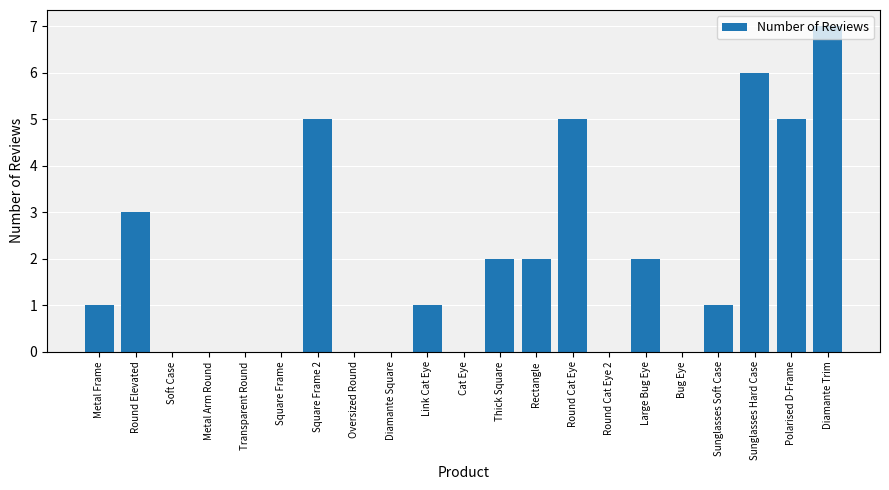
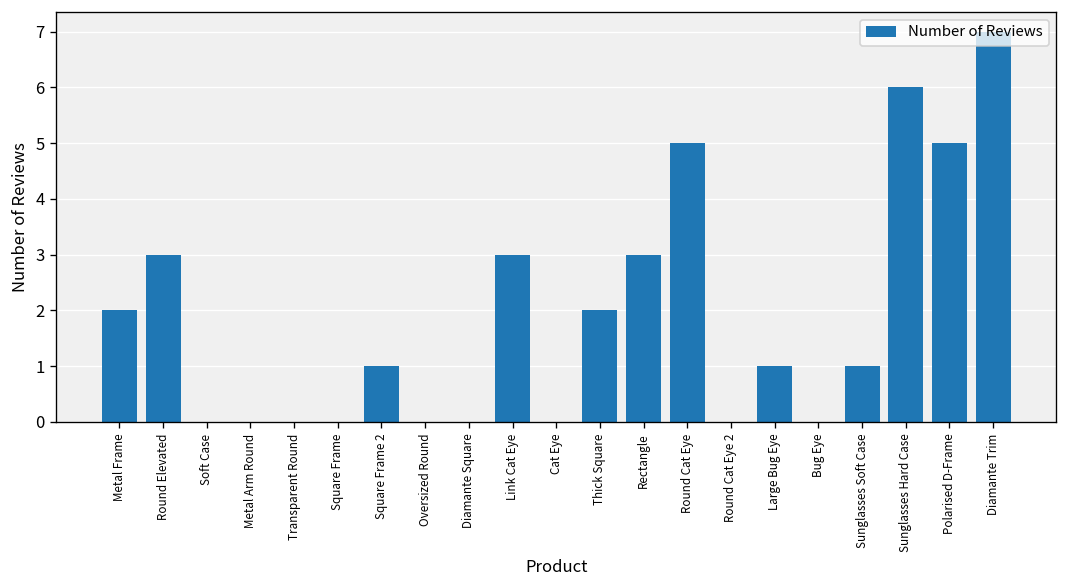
Metal Frame: 1 -> 2
Square Frame 2: 5 -> 1
Link Cat Eye: 1 -> 3
Rectangle: 2 -> 3
Large Bug Eye: 2 -> 1
